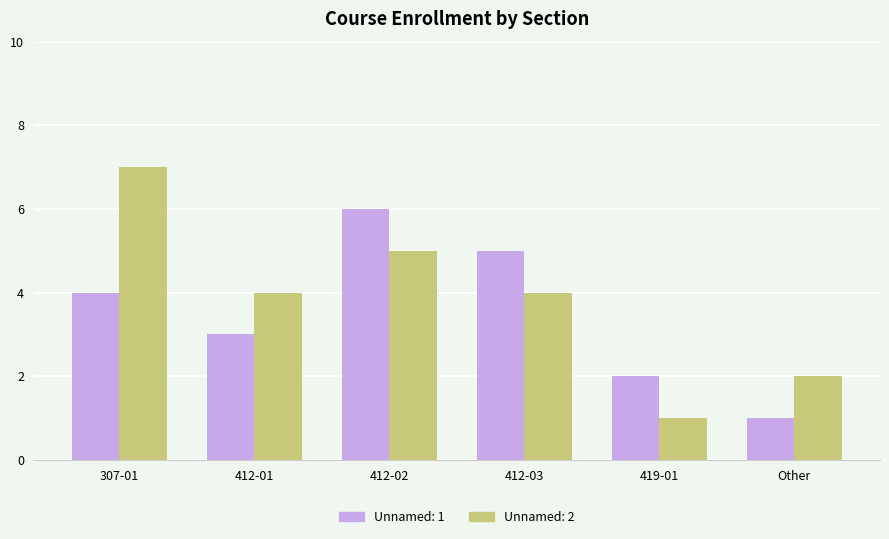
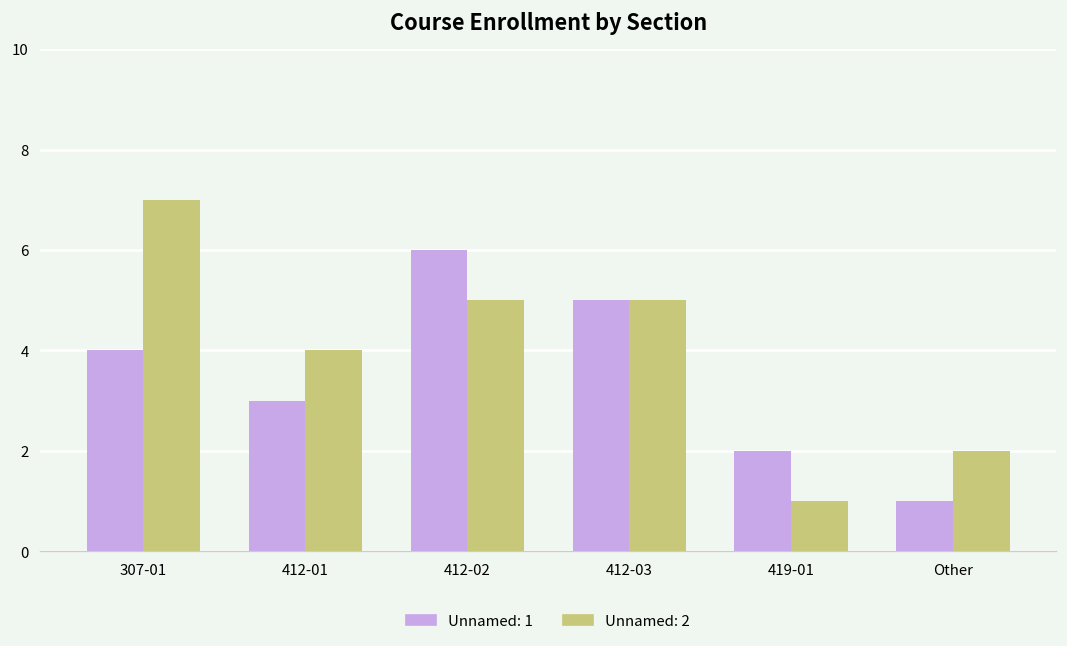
Unnamed: 2, 412-03: 4 -> 5
